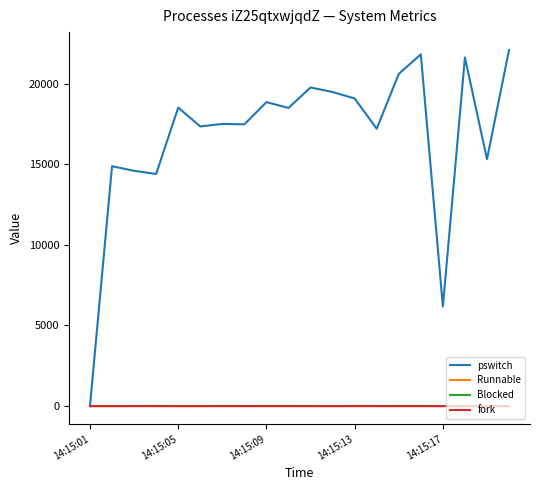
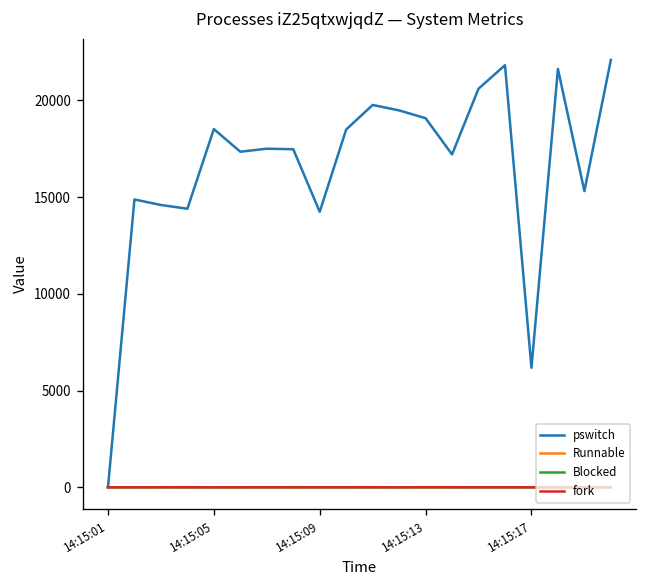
pswitch, 14:15:09: 18900 -> 14200
